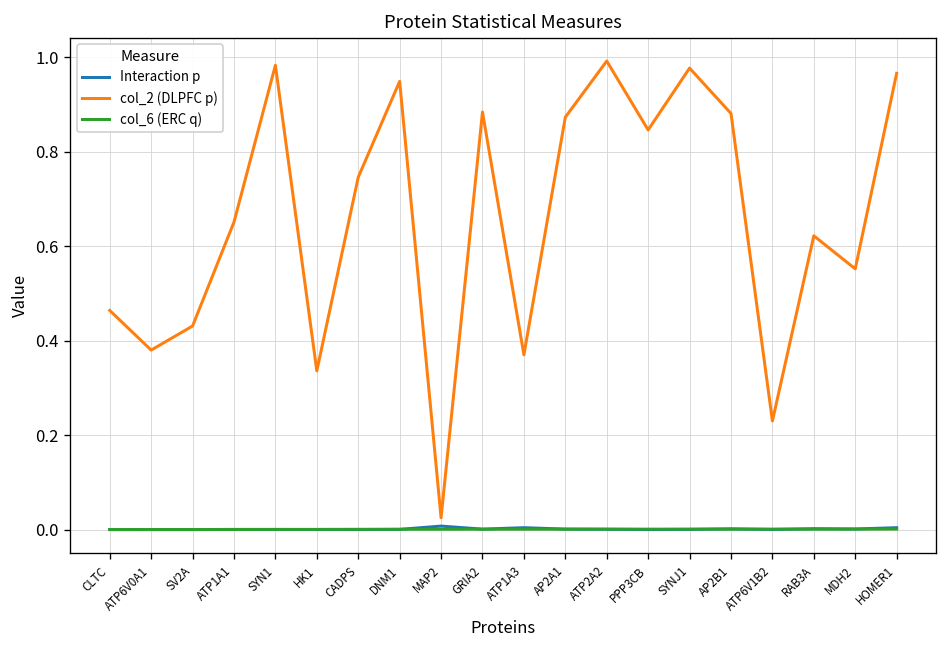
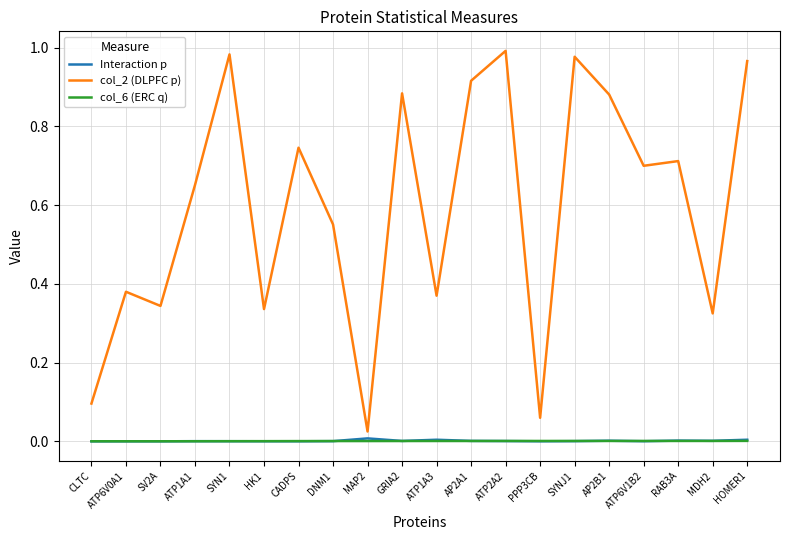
col_2 (DLPFC p), CLTC: 0.46 -> 0.10
col_2 (DLPFC p), SV2A: 0.43 -> 0.34
col_2 (DLPFC p), DNM1: 0.95 -> 0.55
col_2 (DLPFC p), AP2A1: 0.87 -> 0.92
col_2 (DLPFC p), PPP3CB: 0.85 -> 0.06
col_2 (DLPFC p), ATP6V1B2: 0.23 -> 0.70
col_2 (DLPFC p), RAB3A: 0.62 -> 0.71
col_2 (DLPFC p), MDH2: 0.55 -> 0.33
